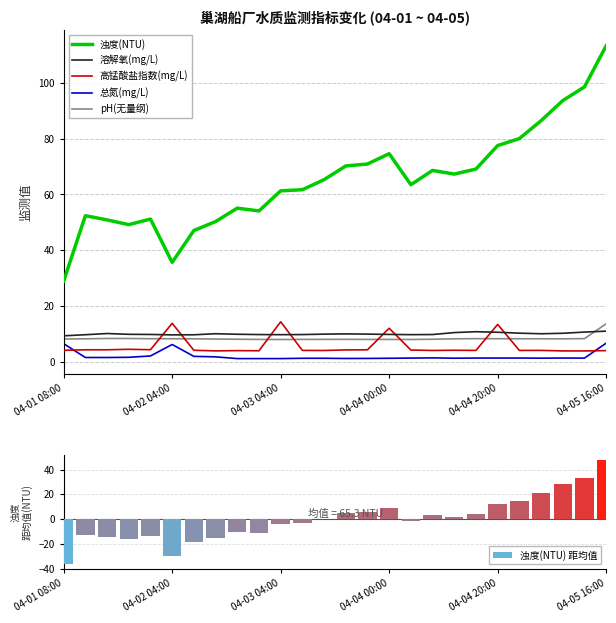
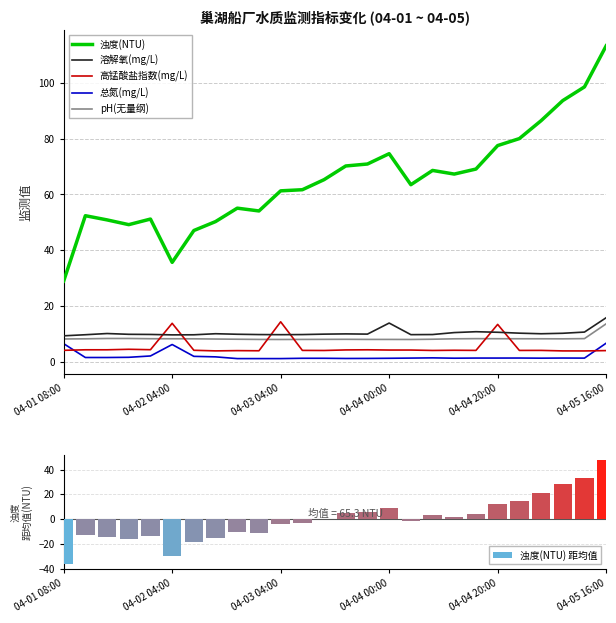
巢湖船厂水质监测指标变化 (04-01 ~ 04-05), 溶解氧(mg/L), 04-04 00:00: 10 -> 14
巢湖船厂水质监测指标变化 (04-01 ~ 04-05), 高锰酸盐指数(mg/L), 04-04 00:00: 12 -> 4
巢湖船厂水质监测指标变化 (04-01 ~ 04-05), 溶解氧(mg/L), 04-05 16:00: 11 -> 16
